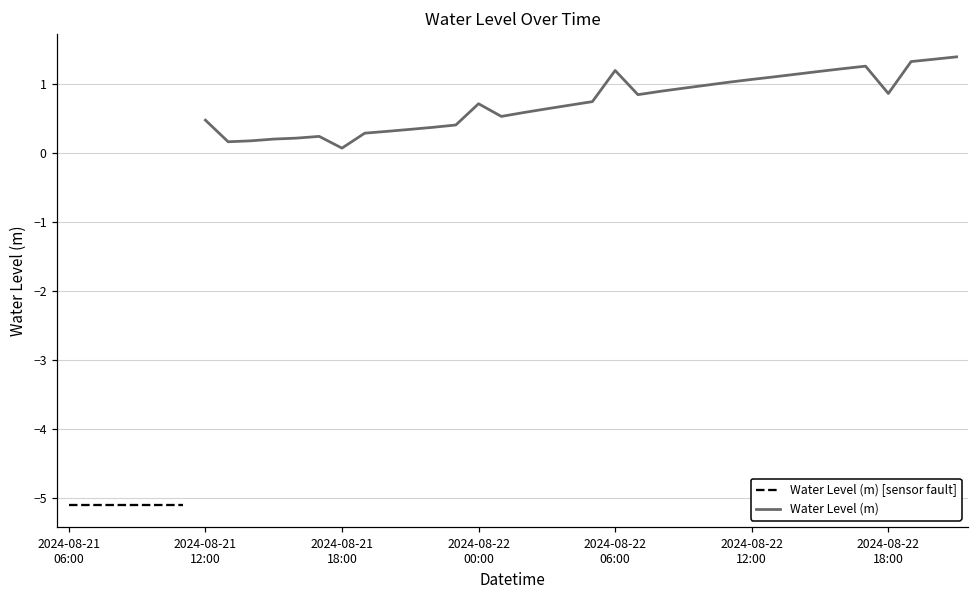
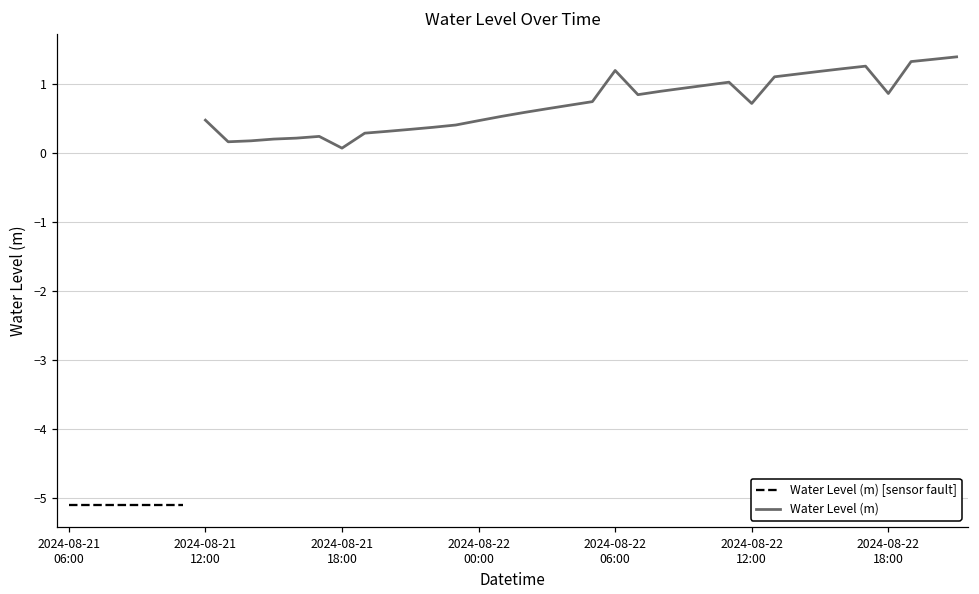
Water Level (m), 2024-08-22 00:00: 0.7 -> 0.5
Water Level (m), 2024-08-22 12:00: 1.1 -> 0.7
